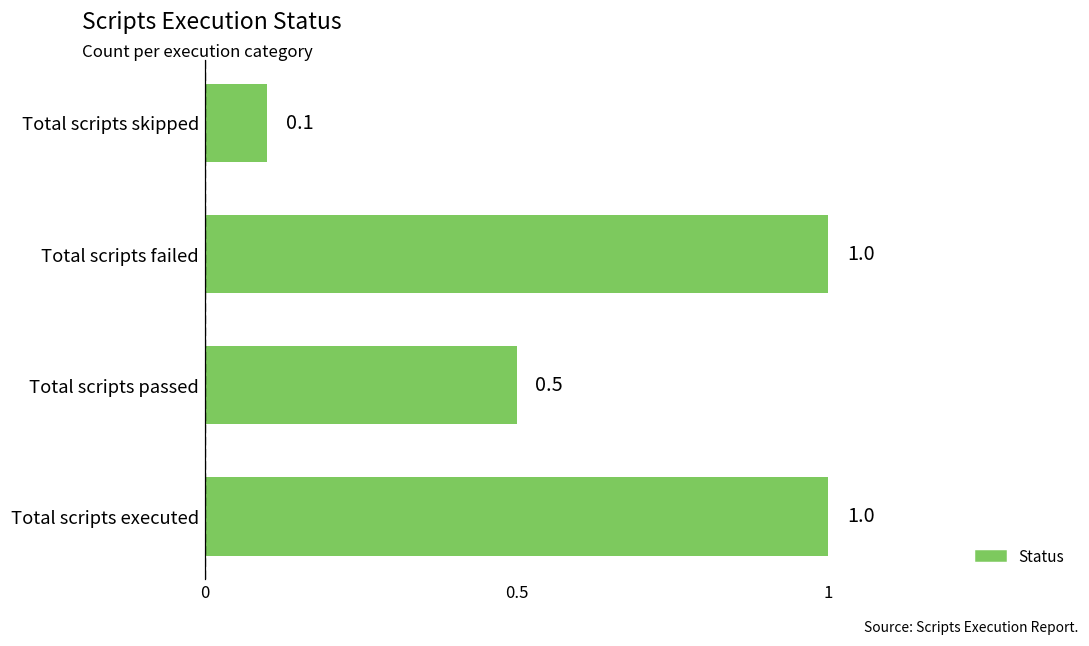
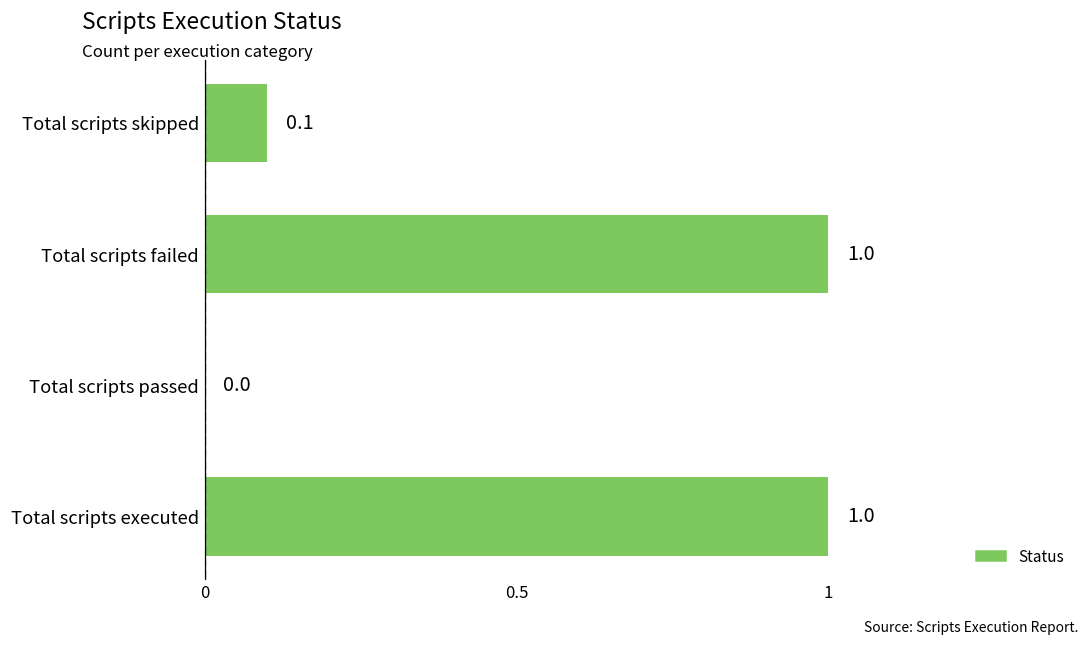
Total scripts passed: 0.5 -> 0.0
